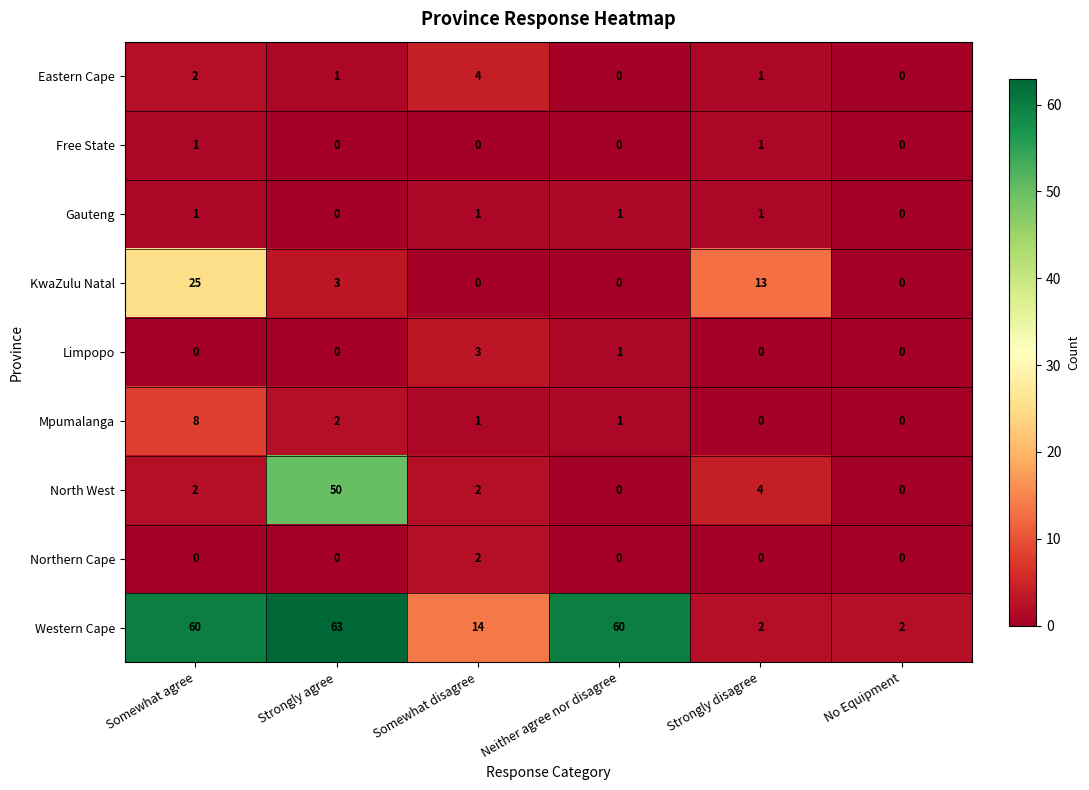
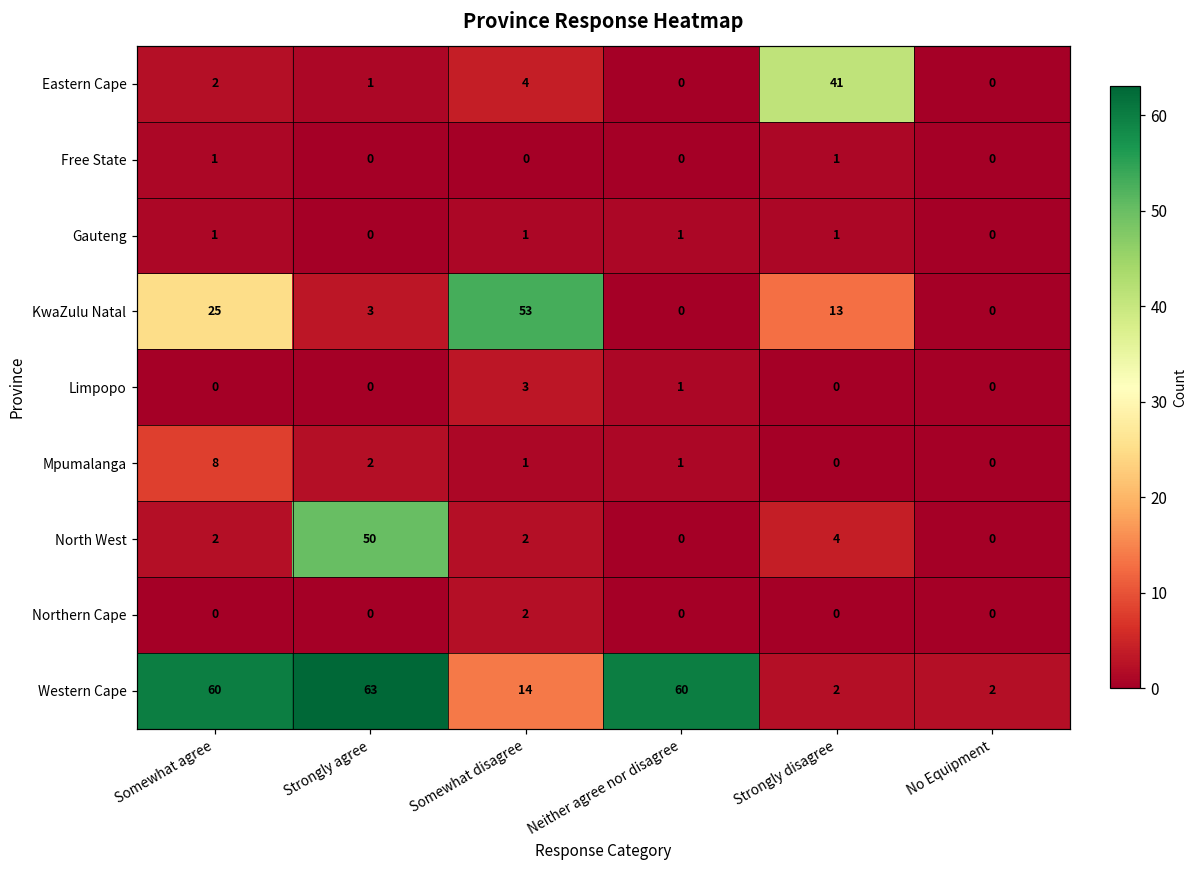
Eastern Cape, Strongly disagree: 1 -> 41
KwaZulu Natal, Somewhat disagree: 0 -> 53
